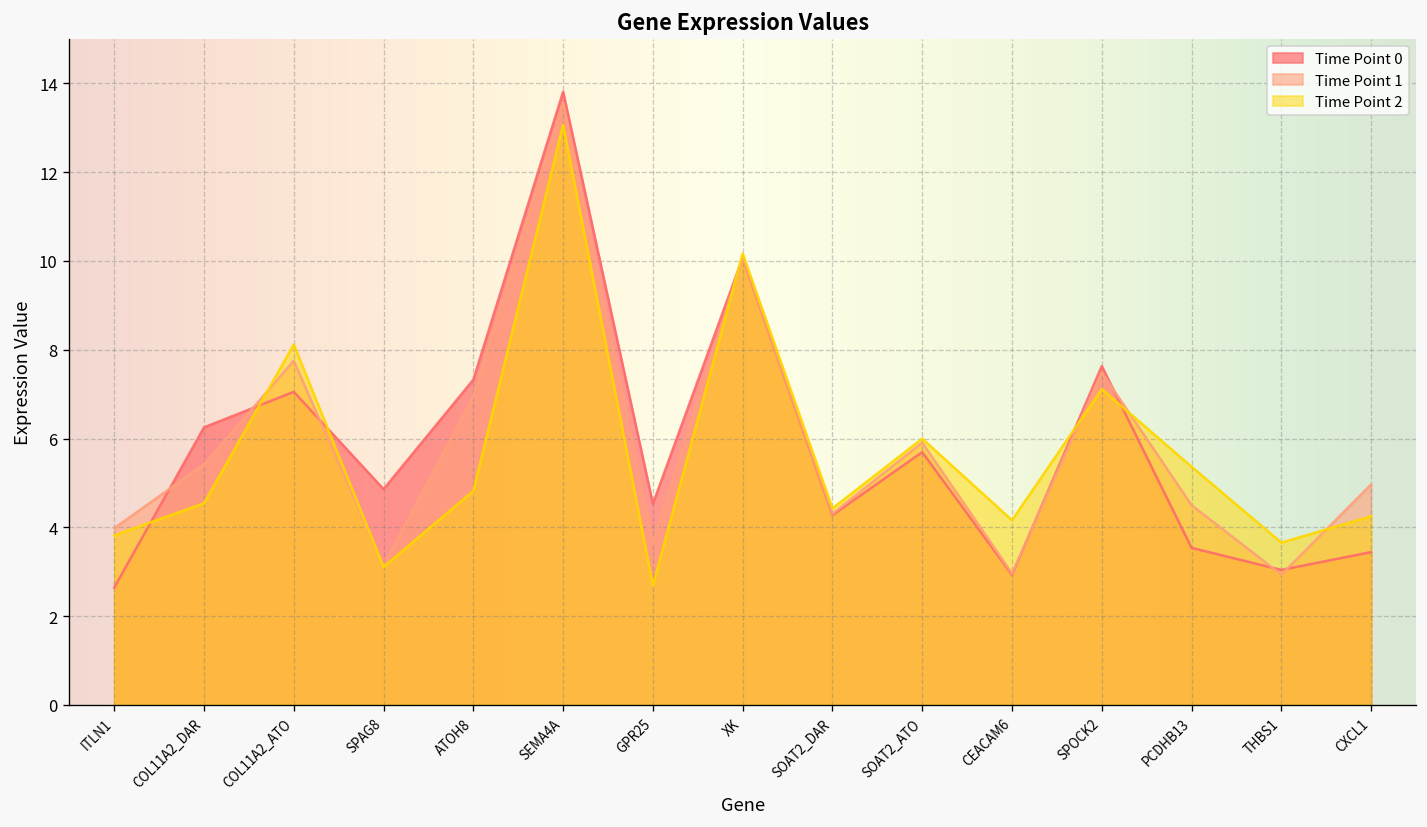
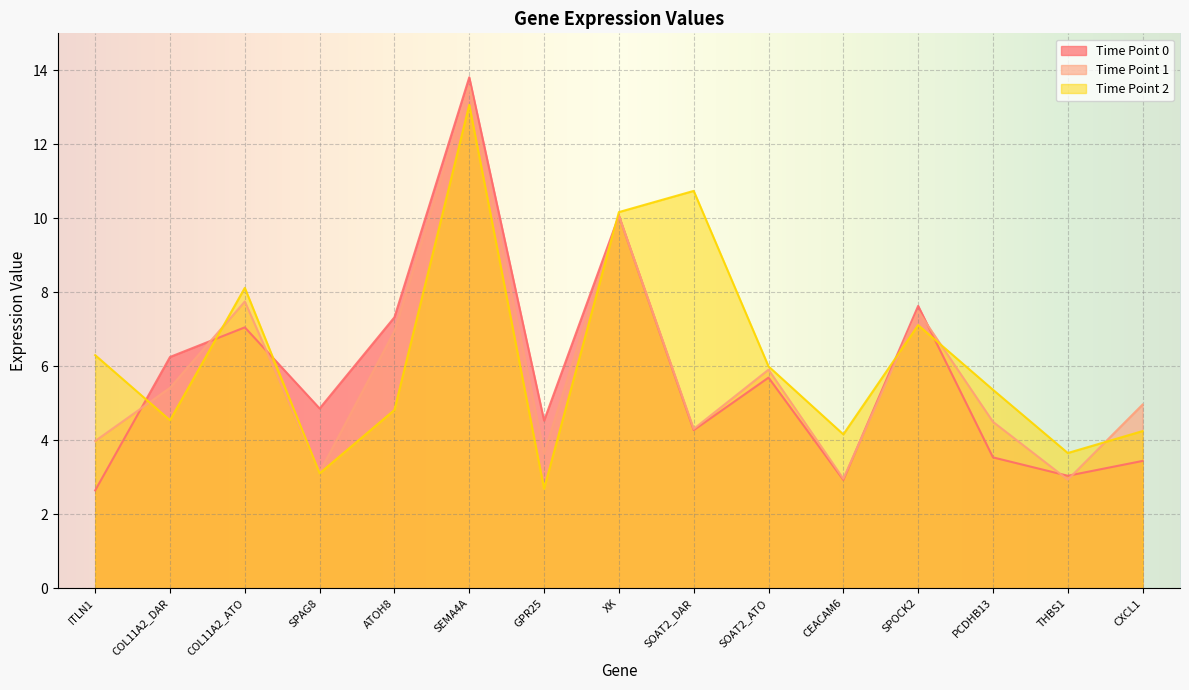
Time Point 2, ITLN1: 3.8 -> 6.3
Time Point 2, SOAT2_DAR: 4.4 -> 10.7
